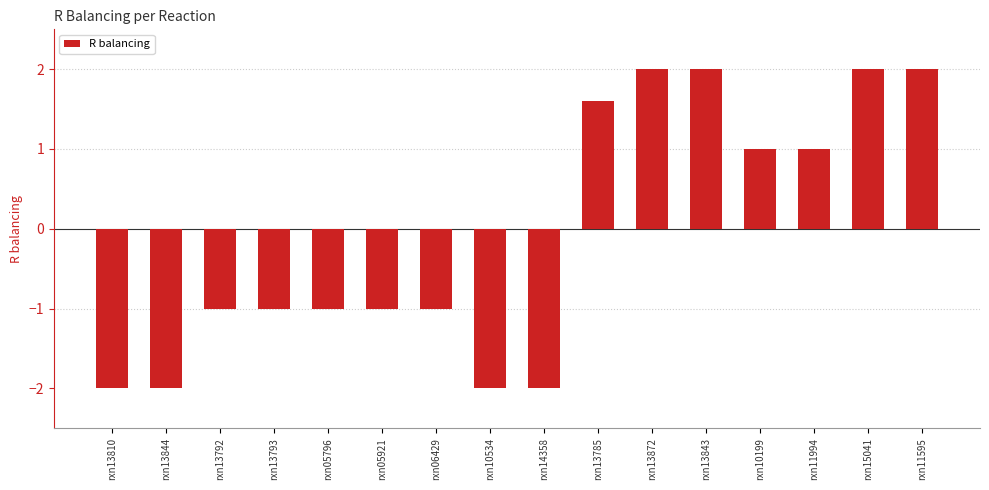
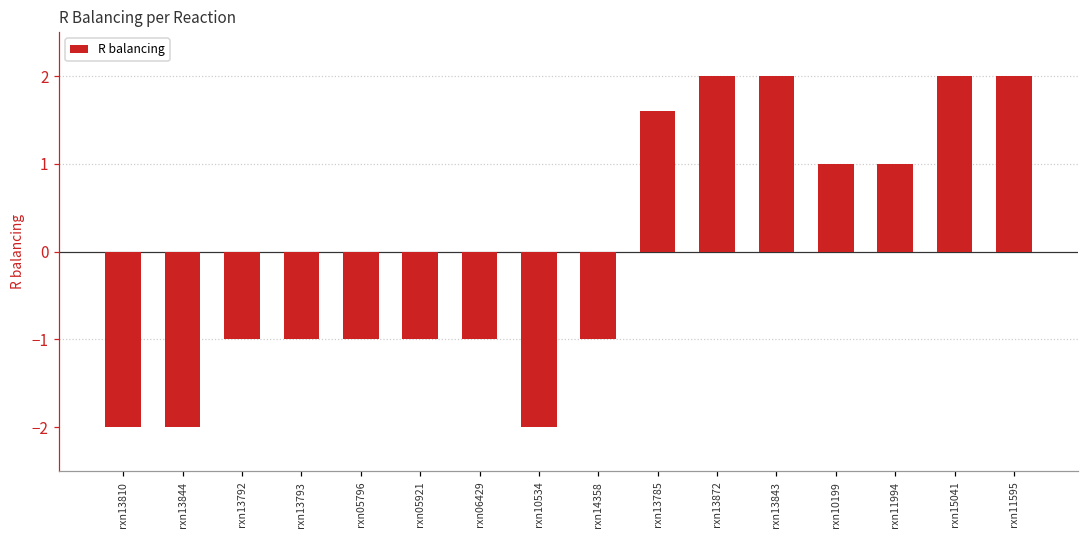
rxn14358: -2 -> -1
